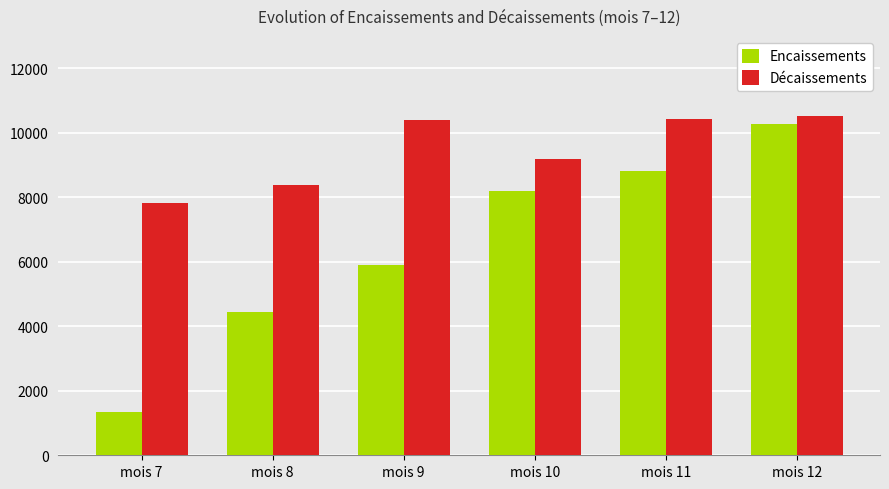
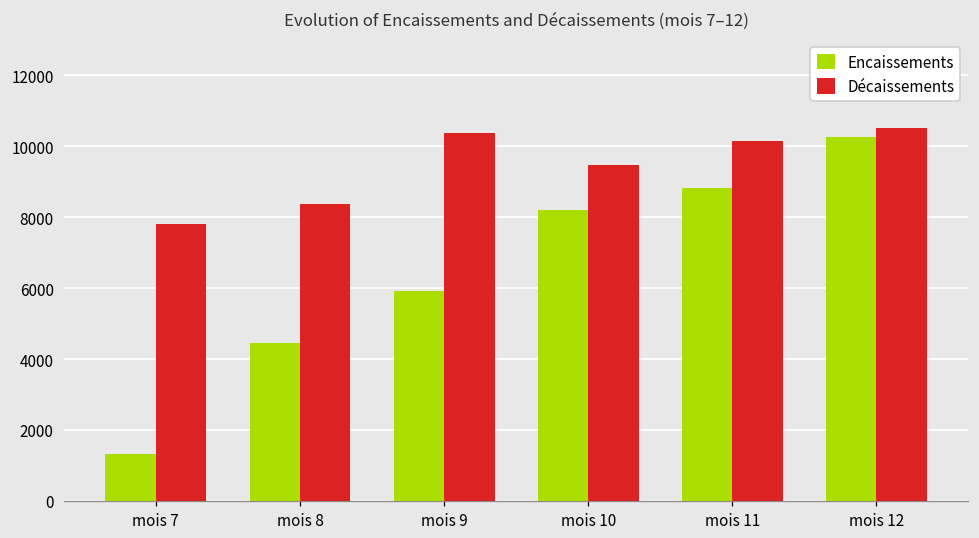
Décaissements, mois 10: 9200 -> 9500
Décaissements, mois 11: 10400 -> 10100
